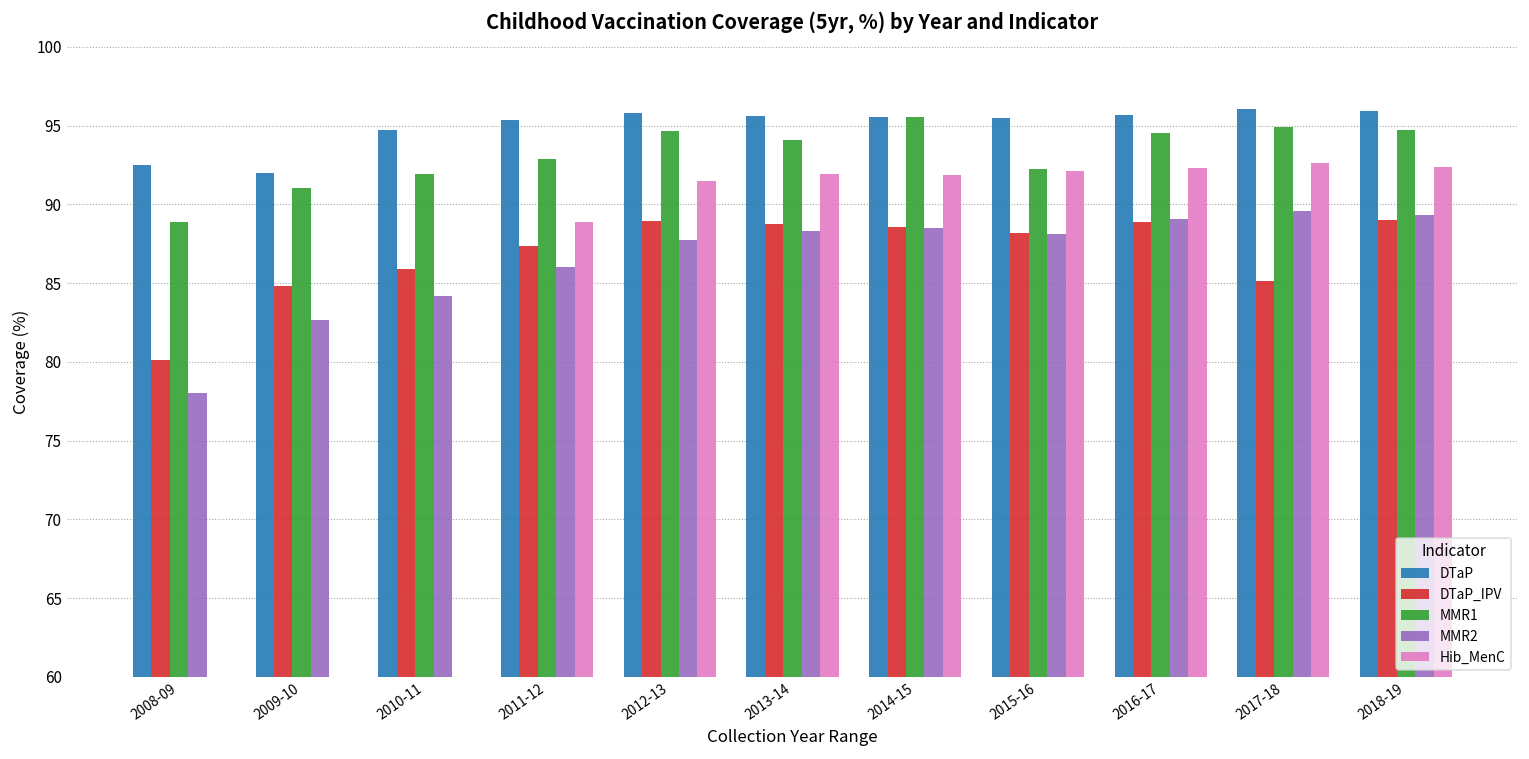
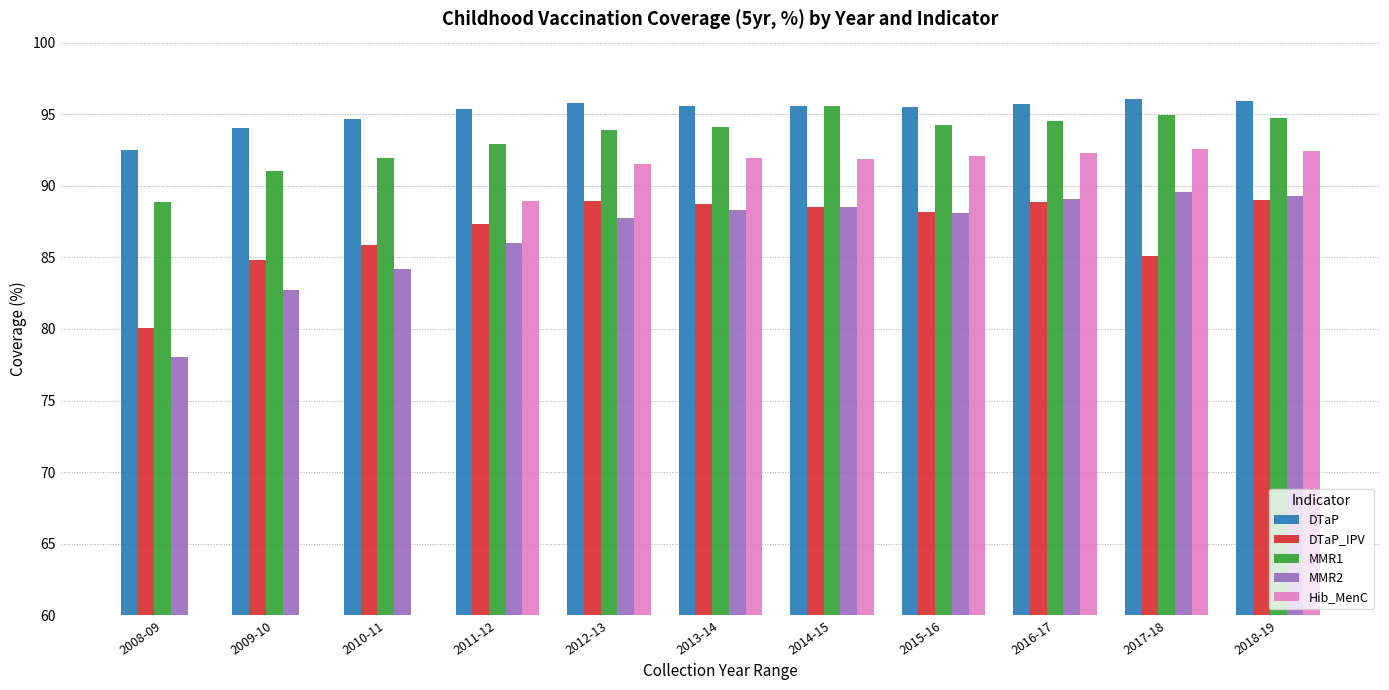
DTaP, 2009-10: 92.0 -> 94.0
MMR1, 2012-13: 94.7 -> 93.9
MMR1, 2015-16: 92.2 -> 94.3
